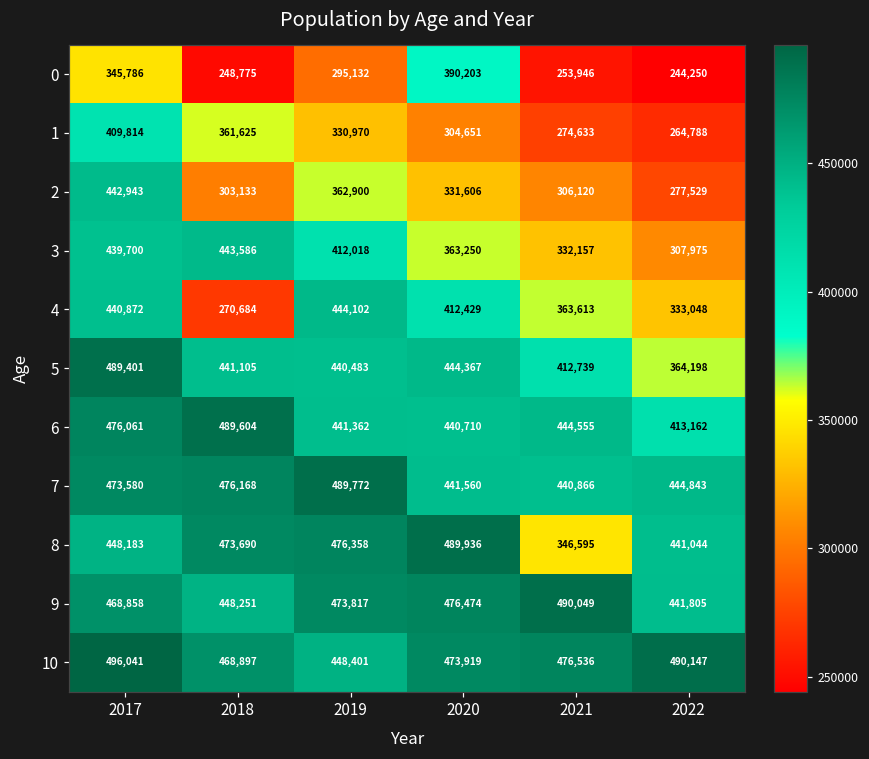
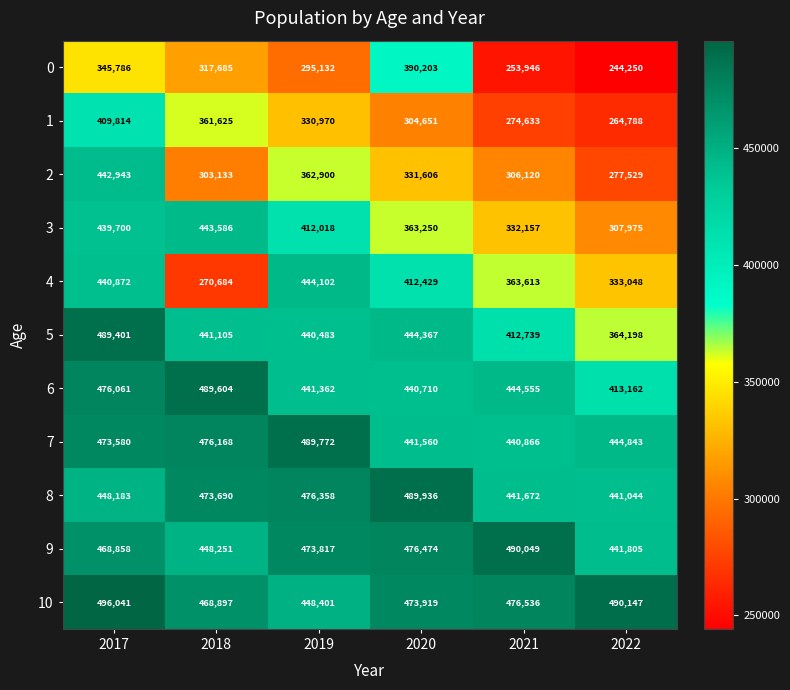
0, 2018: 248,775 -> 317,685
8, 2021: 346,595 -> 441,672
